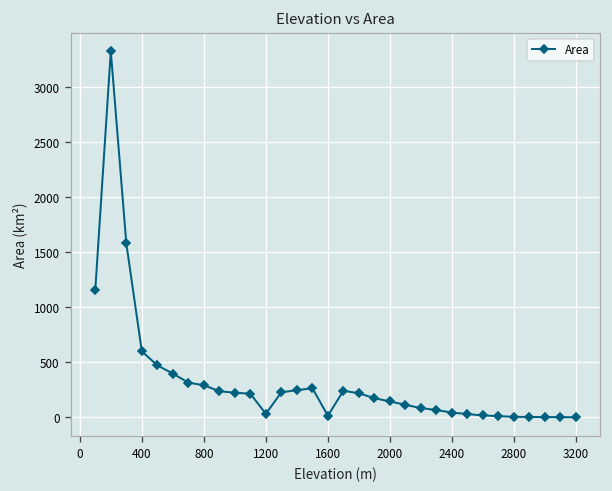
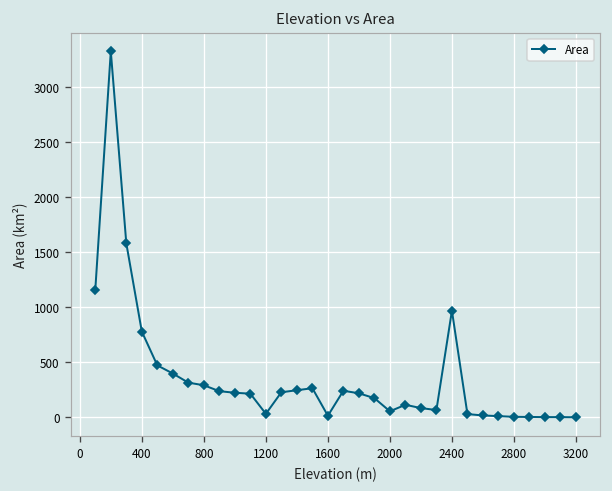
400: 600 -> 800
2000: 140 -> 60
2400: 0 -> 1000
